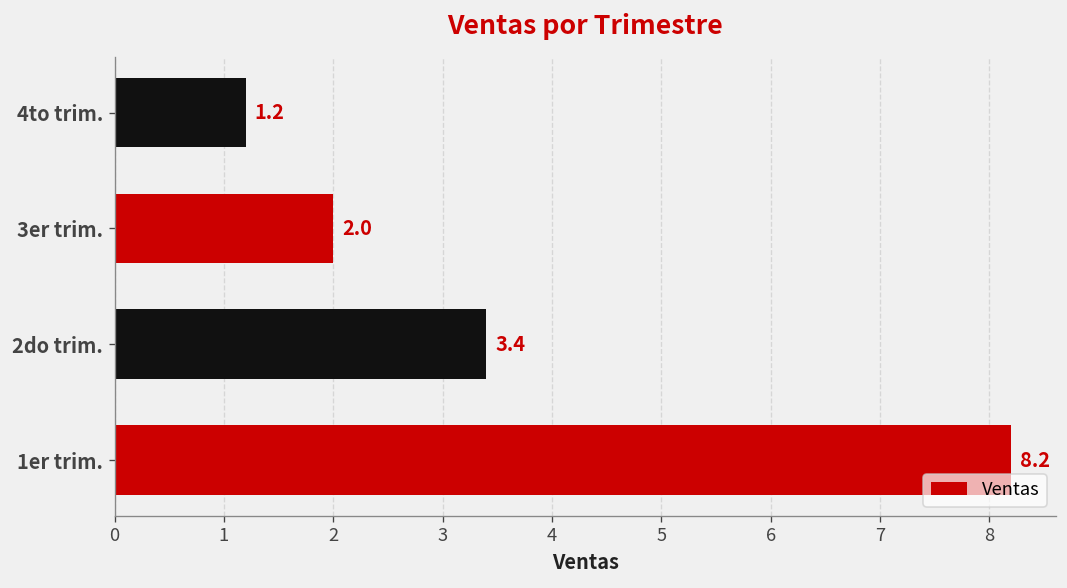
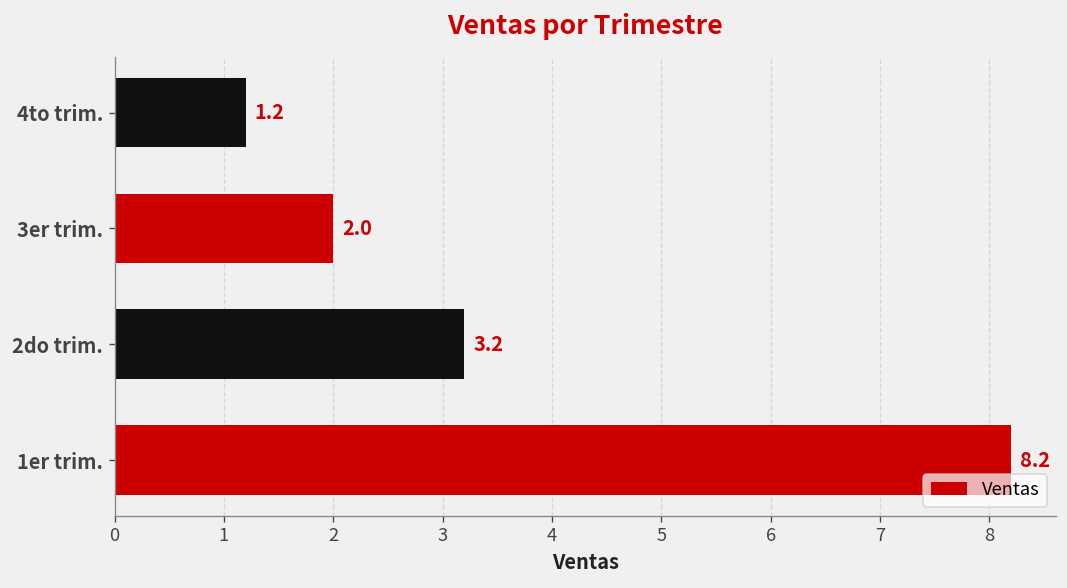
2do trim.: 3.4 -> 3.2
